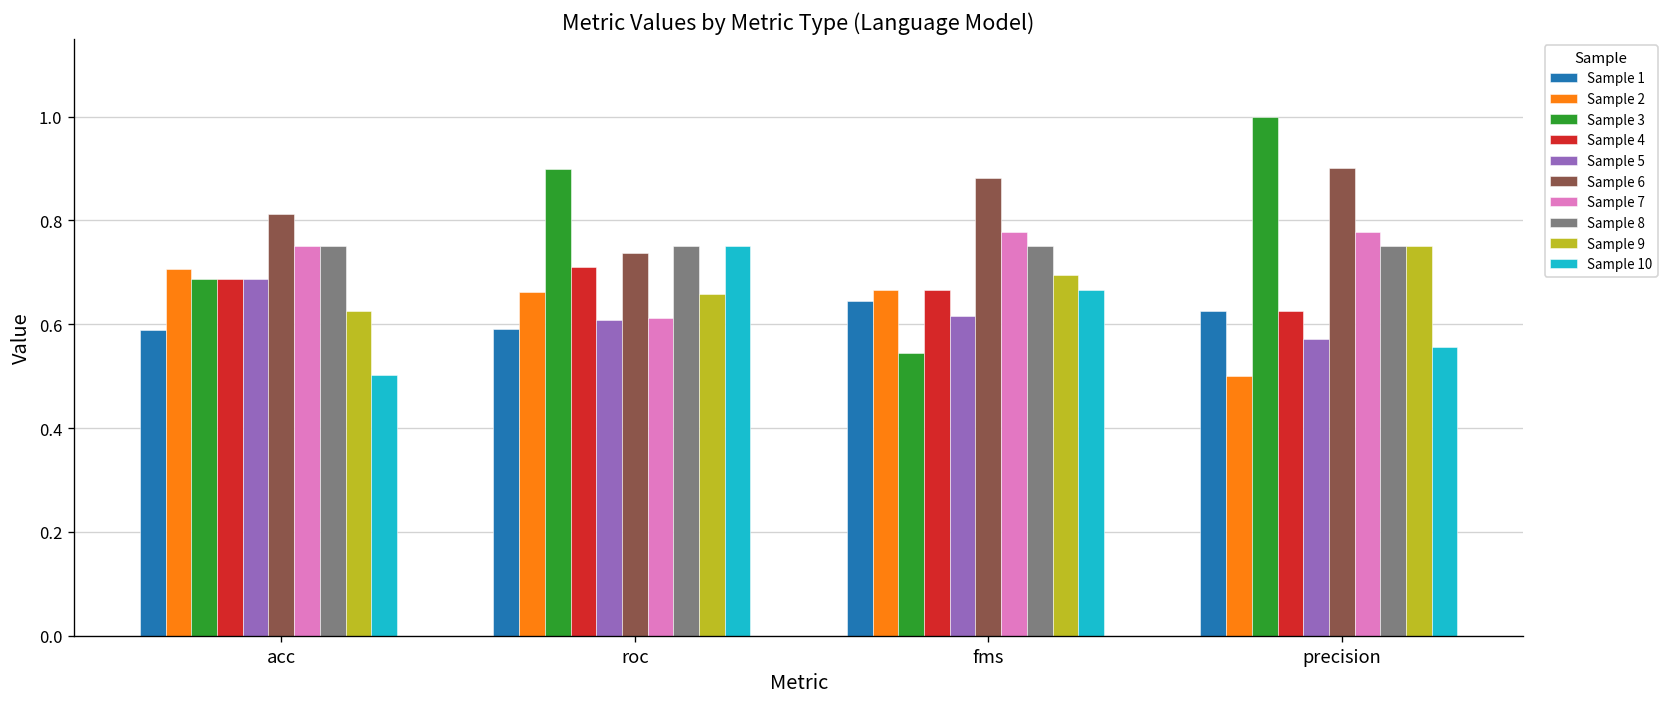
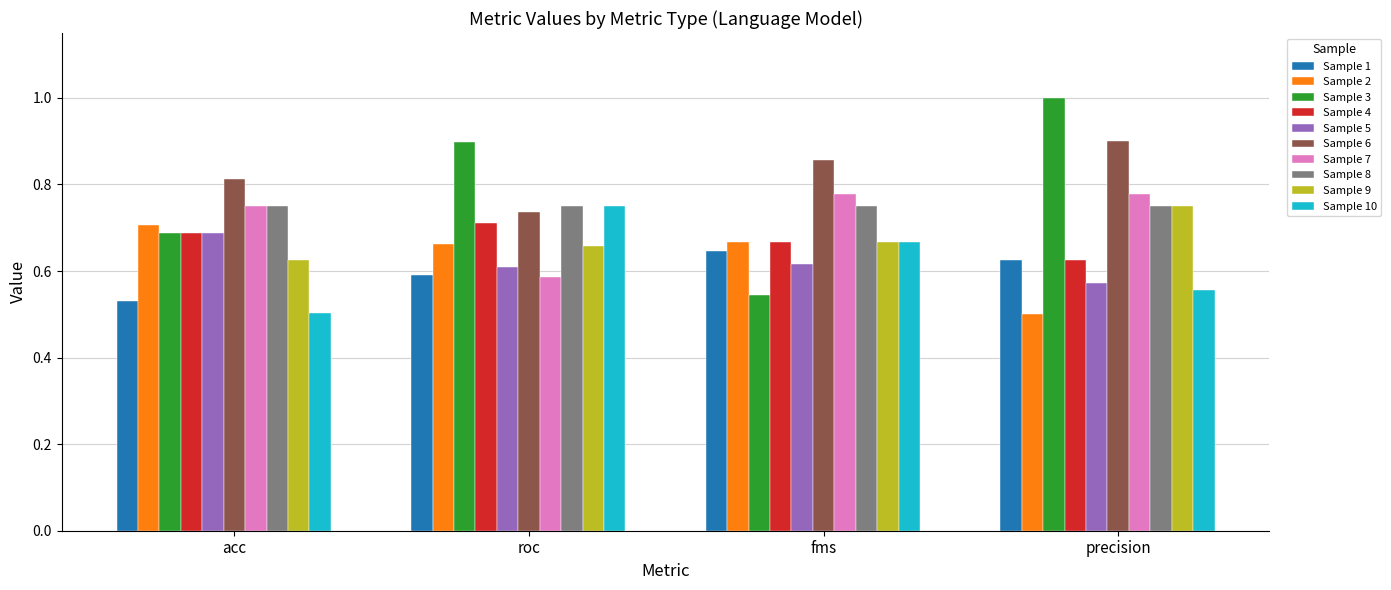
Sample 1, acc: 0.59 -> 0.53
Sample 7, roc: 0.61 -> 0.59
Sample 6, fms: 0.88 -> 0.86
Sample 9, fms: 0.70 -> 0.67
